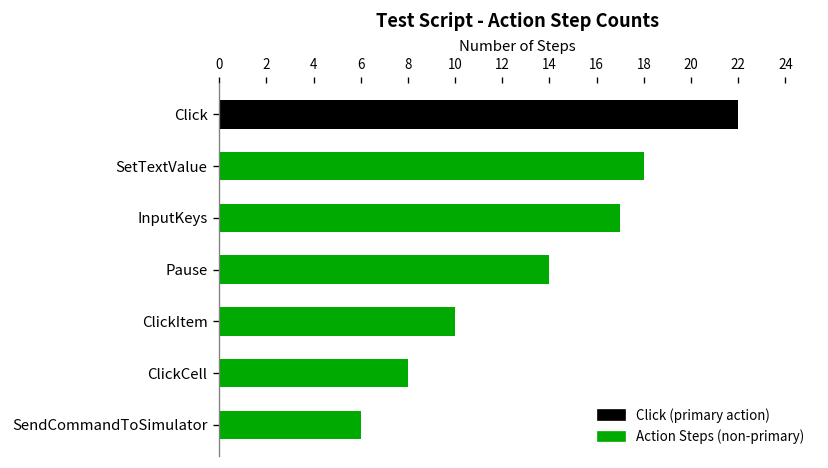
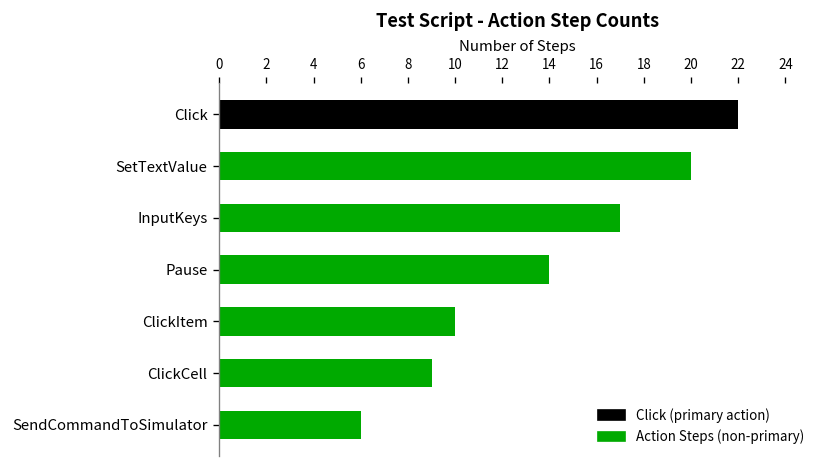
SetTextValue: 18 -> 20
ClickCell: 8 -> 9
